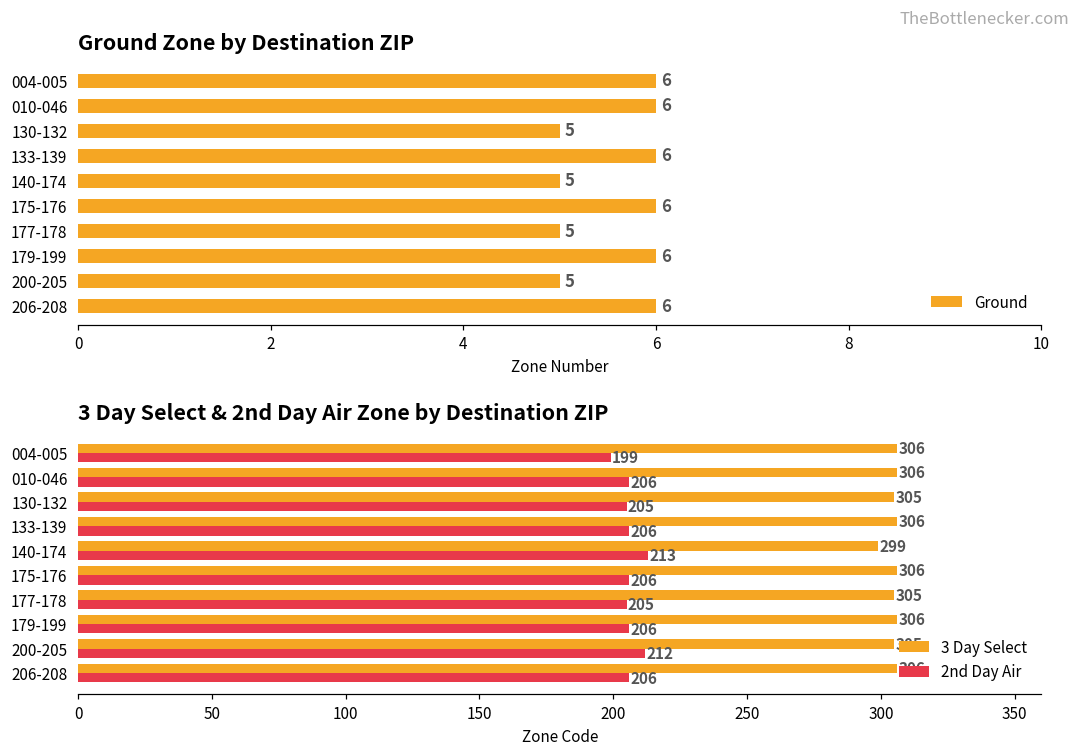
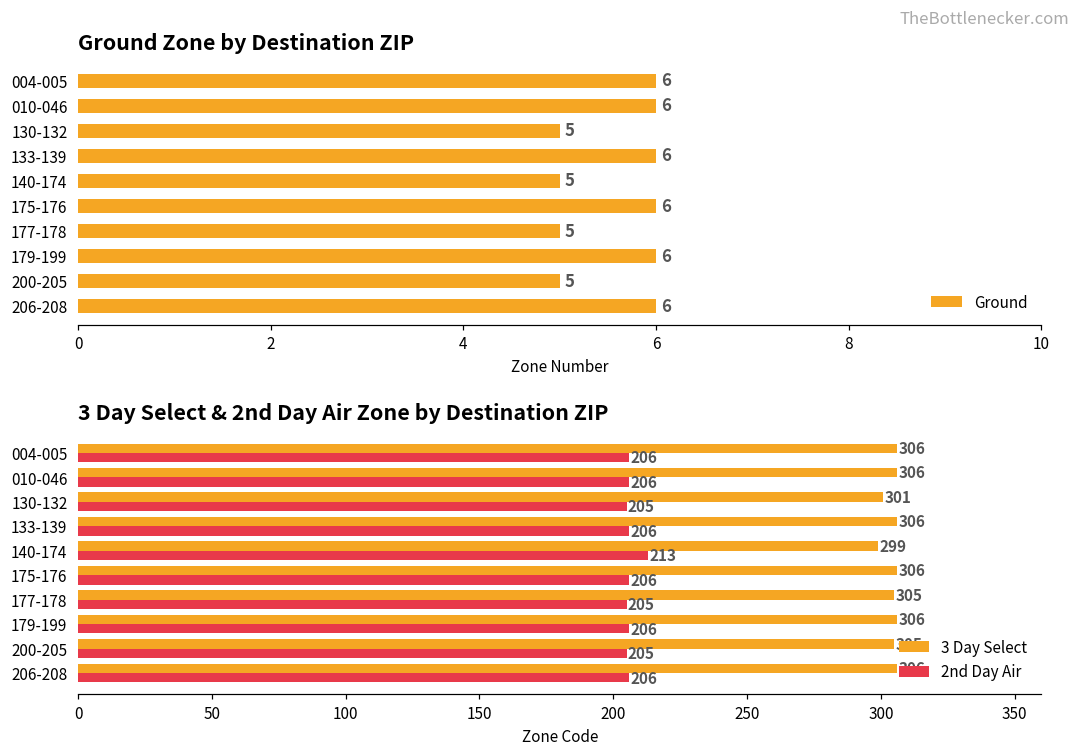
3 Day Select & 2nd Day Air Zone by Destination ZIP, 2nd Day Air, 004-005: 199 -> 206
3 Day Select & 2nd Day Air Zone by Destination ZIP, 3 Day Select, 130-132: 305 -> 301
3 Day Select & 2nd Day Air Zone by Destination ZIP, 2nd Day Air, 200-205: 212 -> 205
